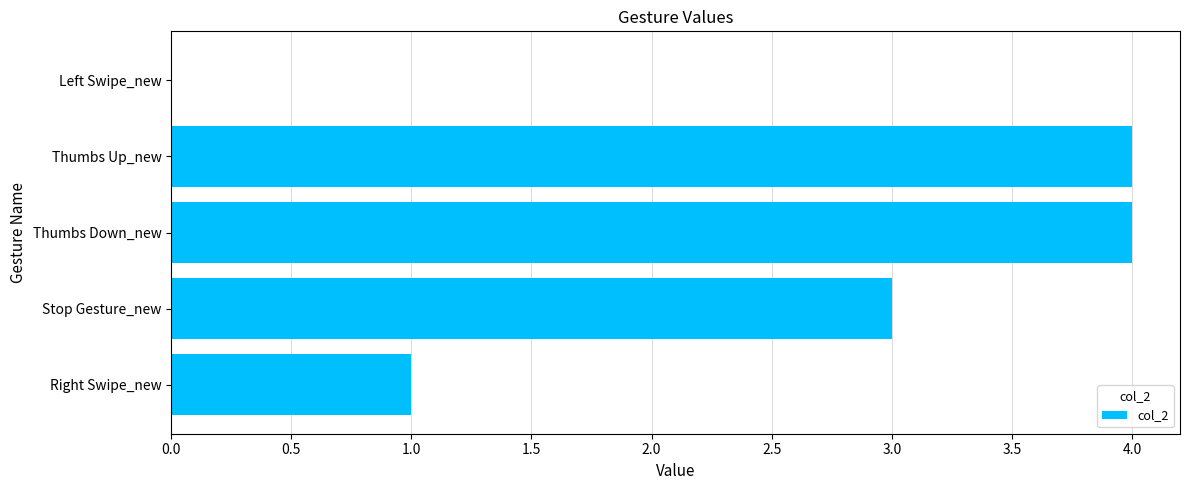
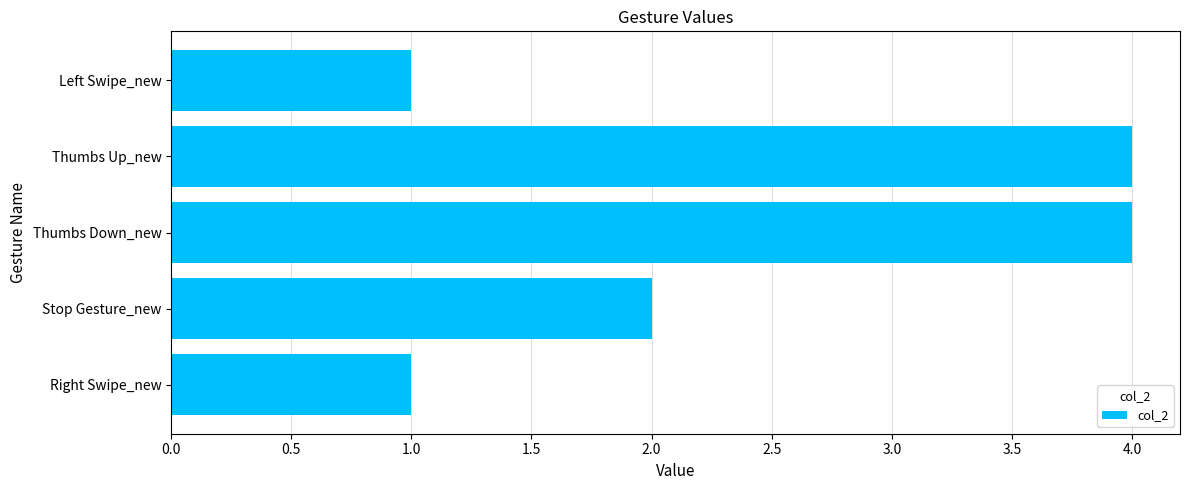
Left Swipe_new: 0 -> 1
Stop Gesture_new: 3 -> 2
